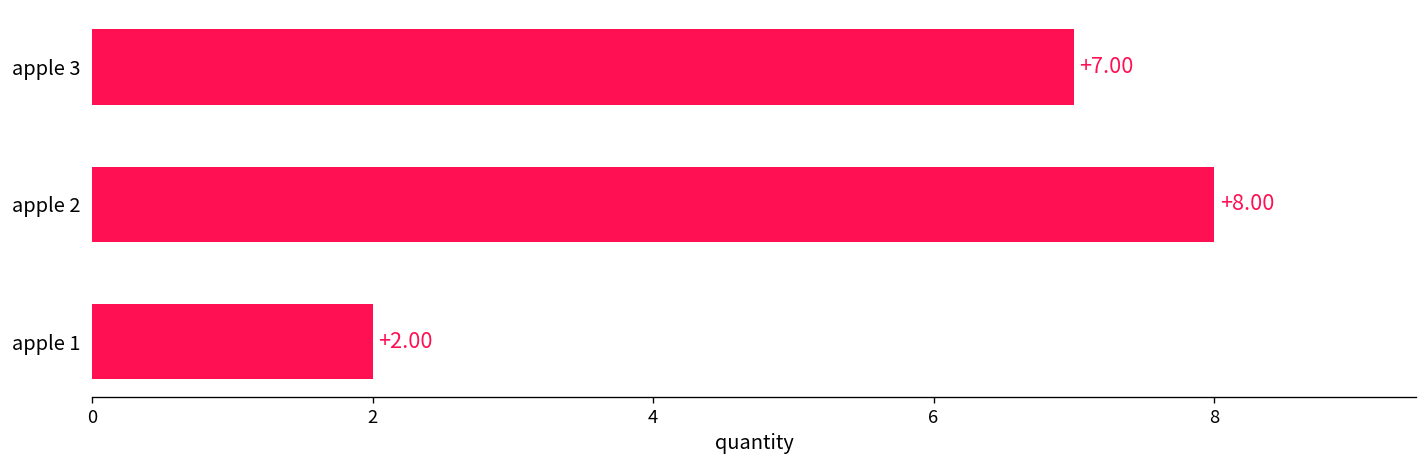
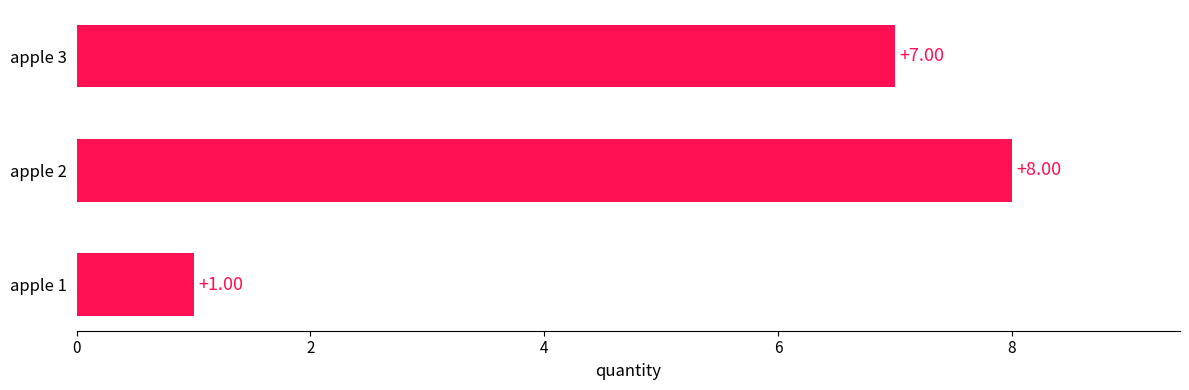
apple 1: +2.00 -> +1.00
